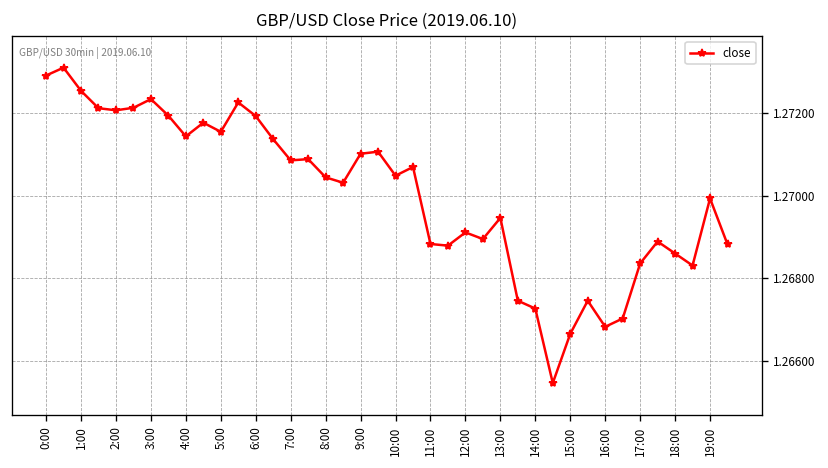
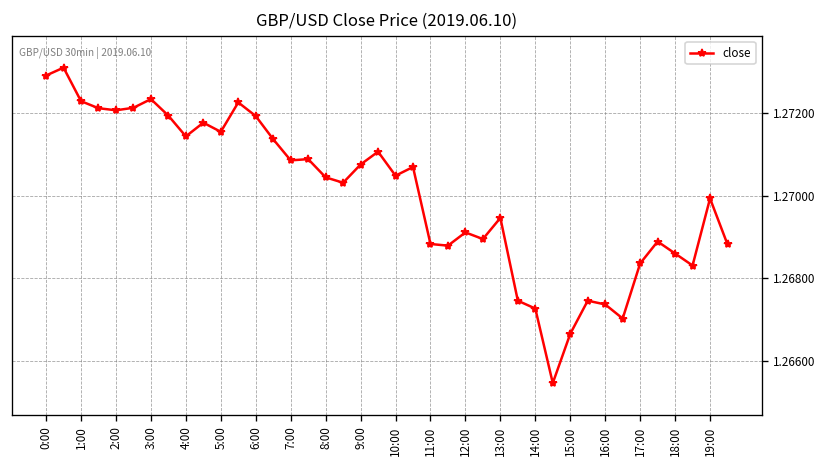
1:00: 1.2725 -> 1.2723
9:00: 1.2710 -> 1.2708
16:00: 1.2668 -> 1.2674
